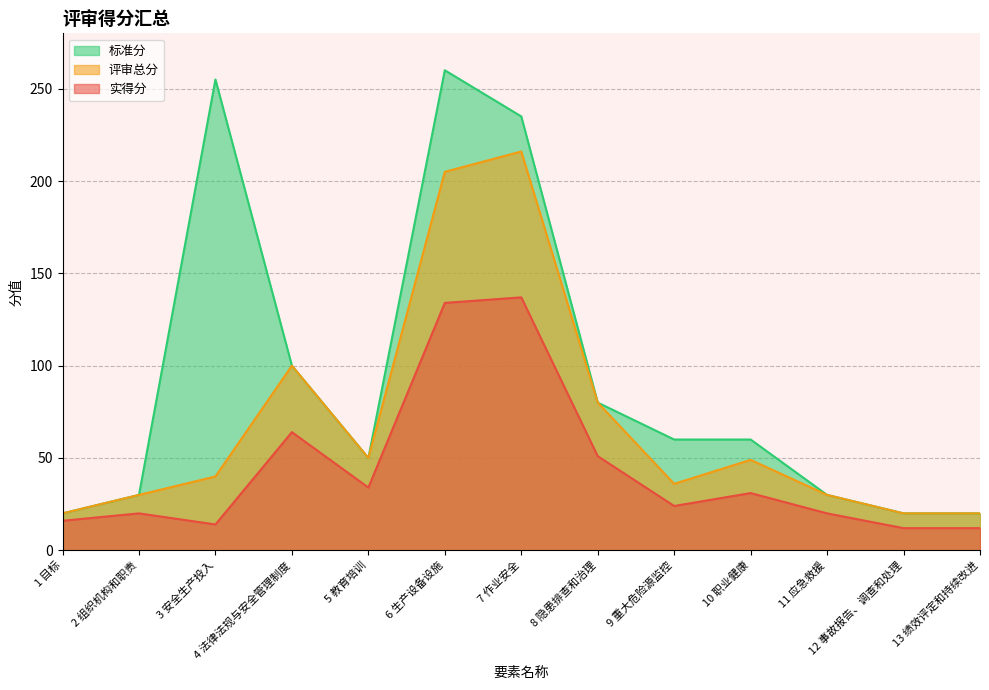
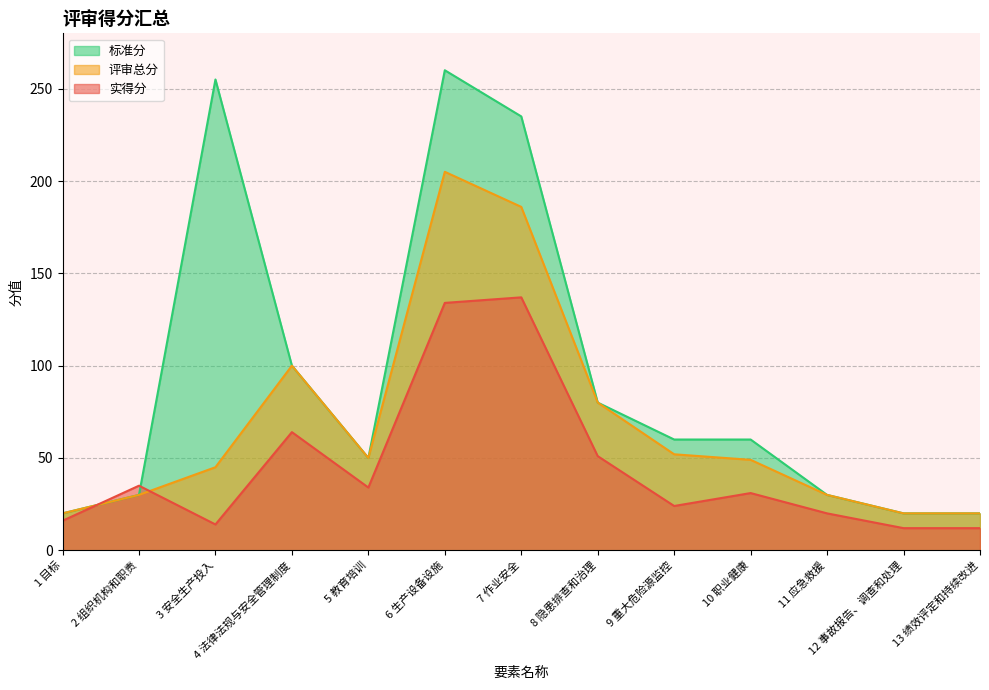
实得分, 2 组织机构和职责: 20 -> 35
评审总分, 3 安全生产投入: 40 -> 45
评审总分, 7 作业安全: 216 -> 186
评审总分, 9 重大危险源监控: 36 -> 52
